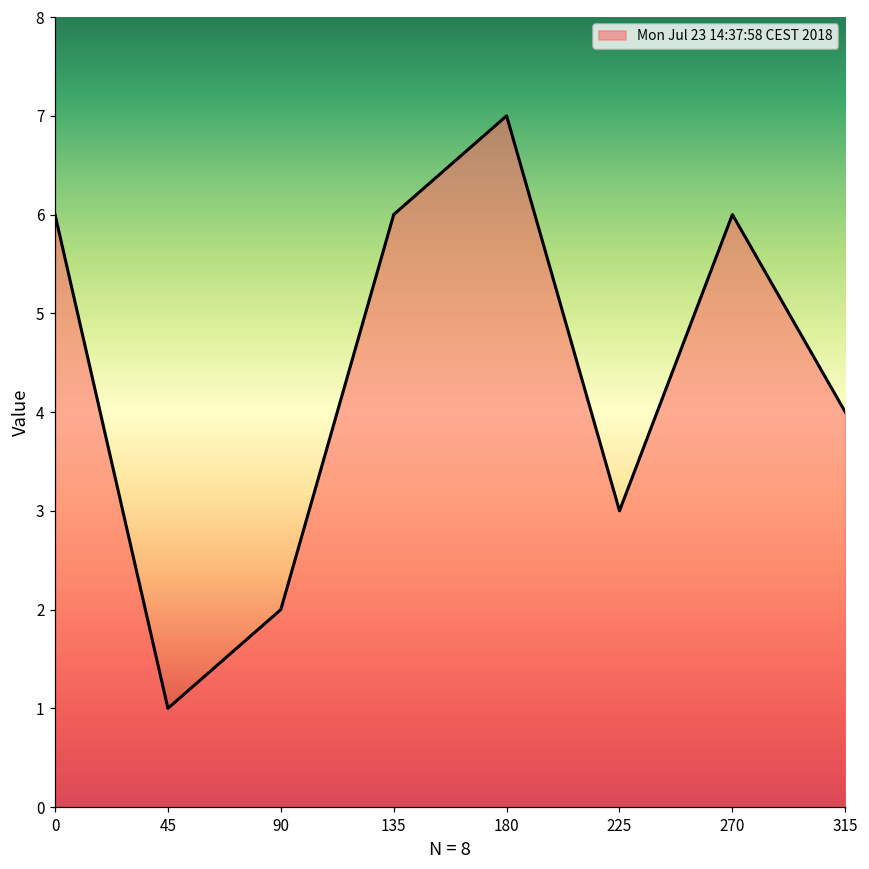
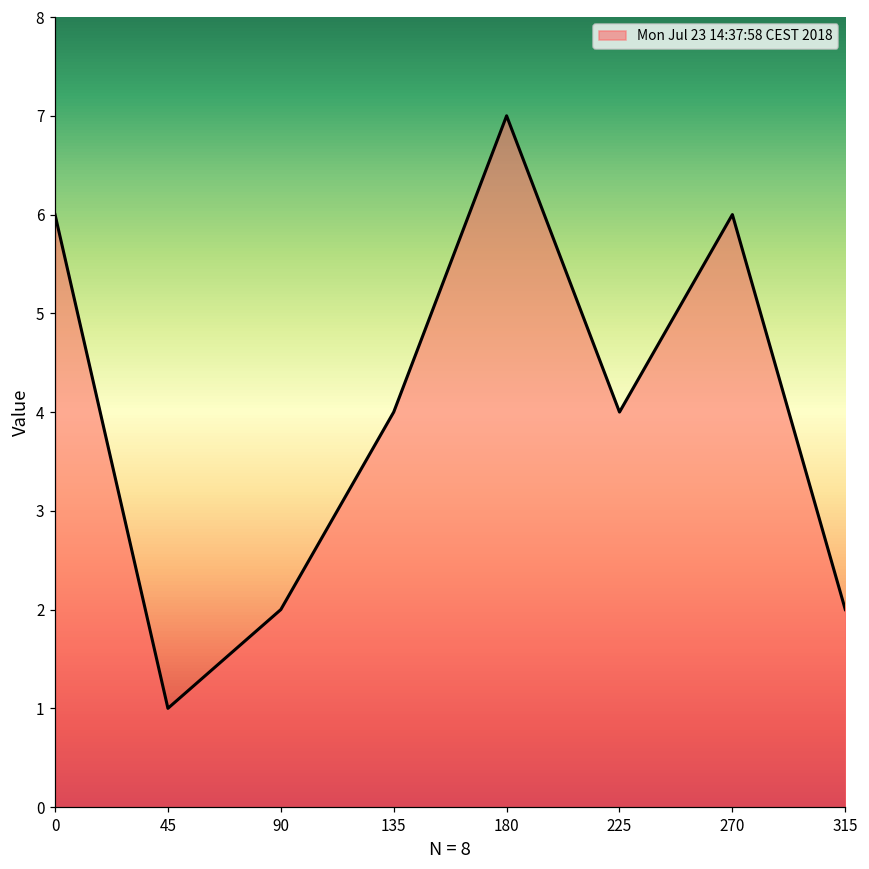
135: 6 -> 4
225: 3 -> 4
315: 4 -> 2
